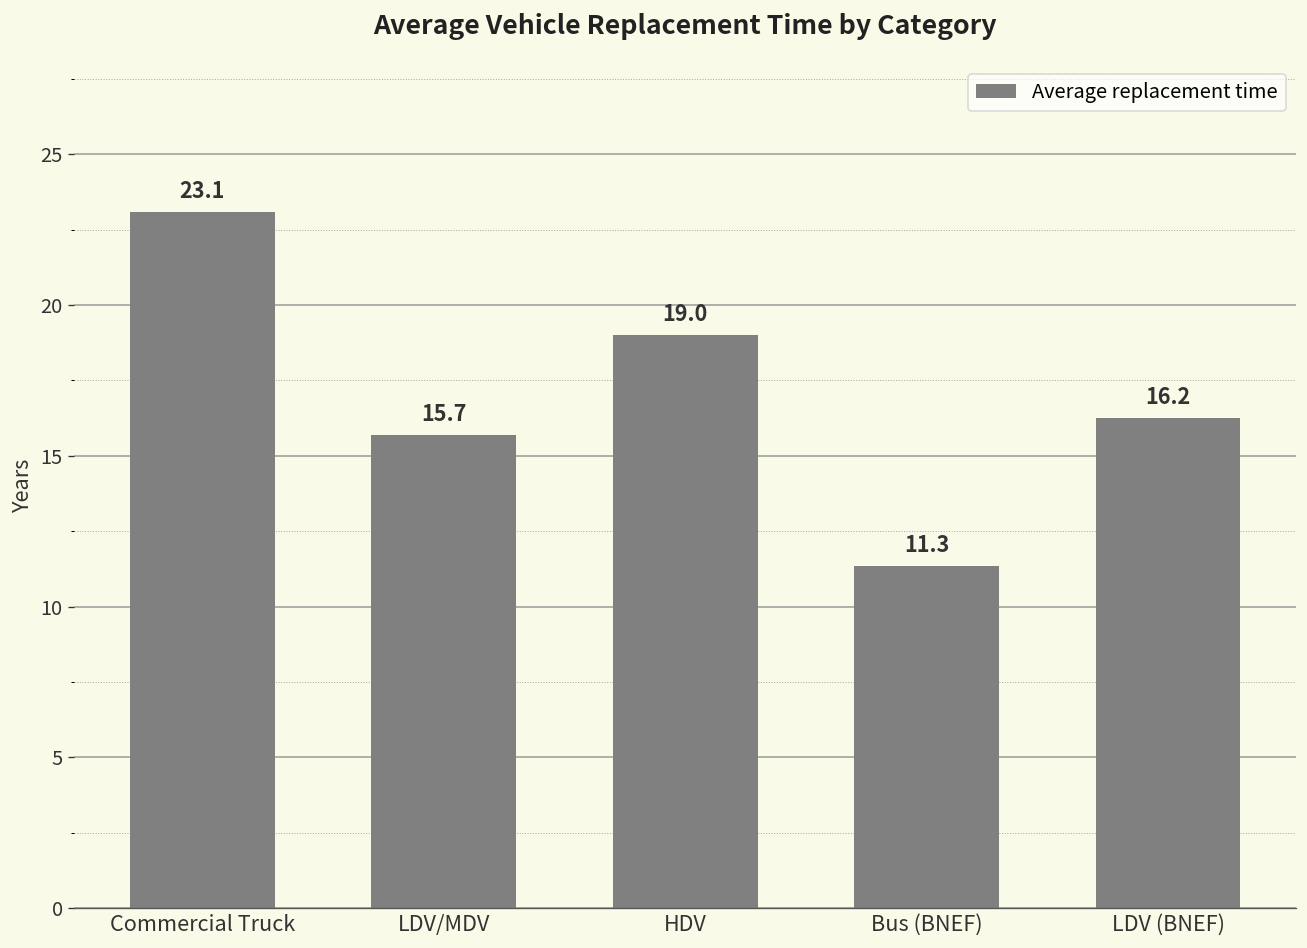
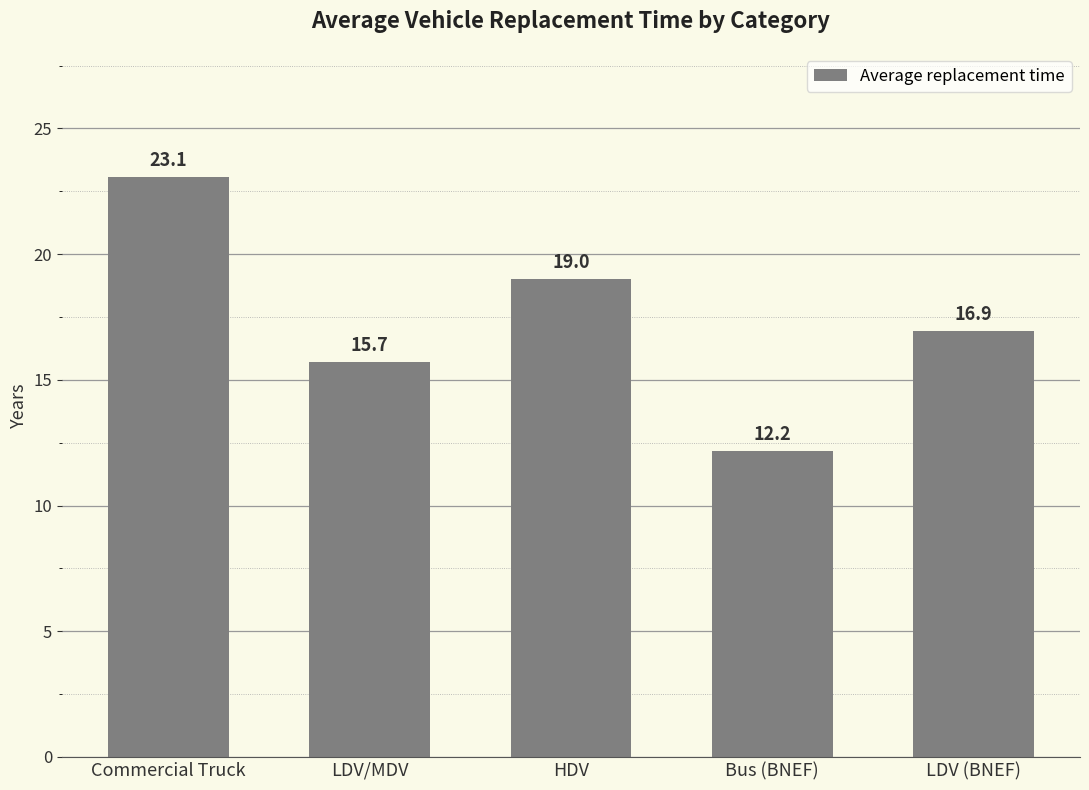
Bus (BNEF): 11.3 -> 12.2
LDV (BNEF): 16.2 -> 16.9
